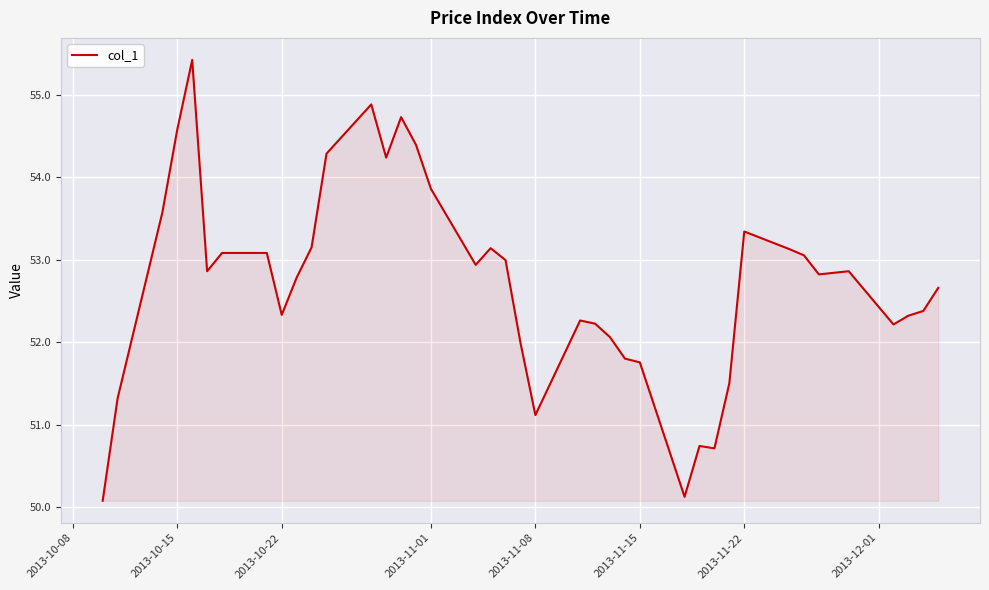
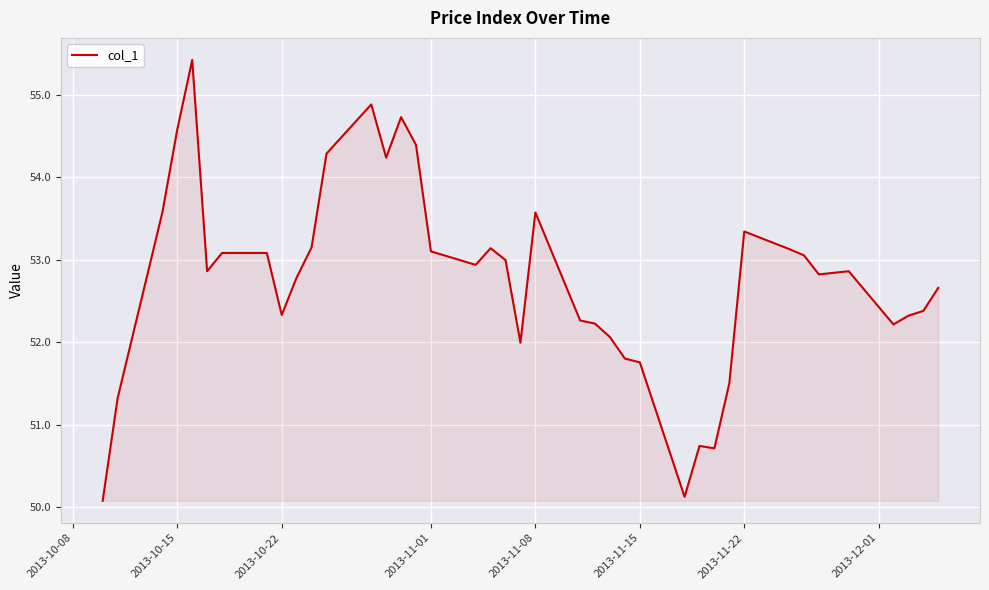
2013-11-01: 53.9 -> 53.1
2013-11-08: 51.1 -> 53.6
